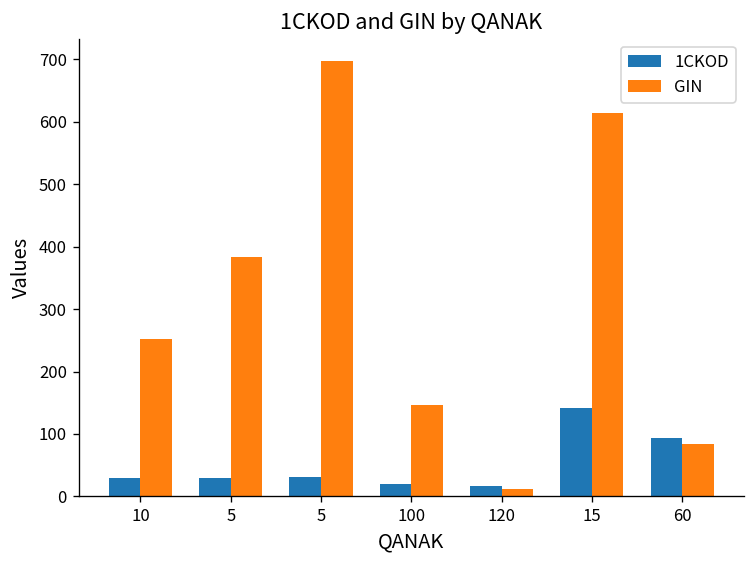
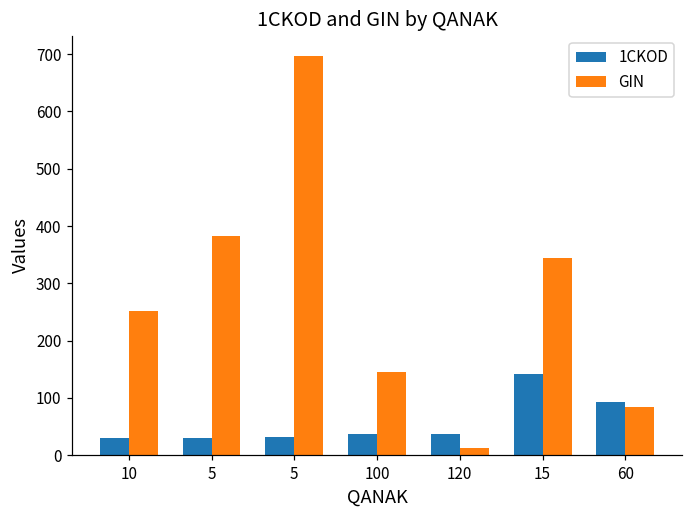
1CKOD, 100: 20 -> 40
1CKOD, 120: 20 -> 40
GIN, 15: 610 -> 350
